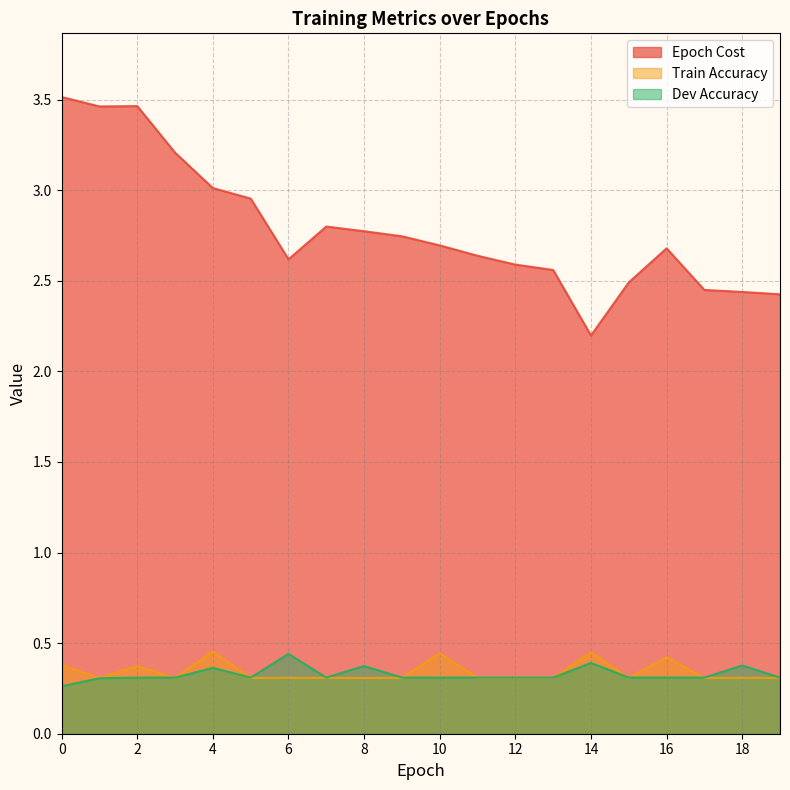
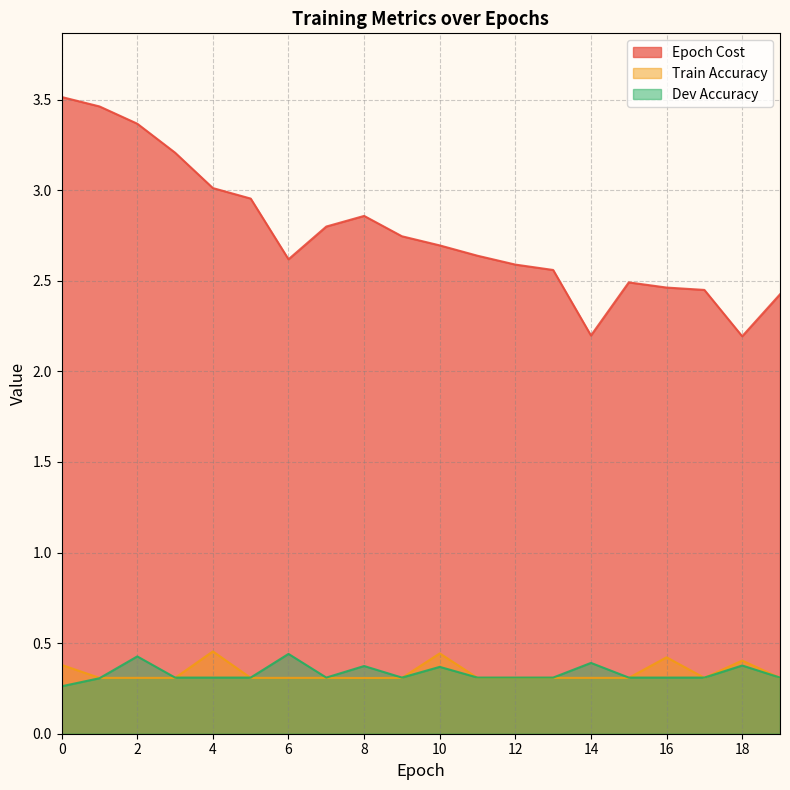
Epoch Cost, 2: 3.46 -> 3.37
Train Accuracy, 2: 0.37 -> 0.31
Dev Accuracy, 2: 0.31 -> 0.43
Dev Accuracy, 4: 0.36 -> 0.31
Epoch Cost, 8: 2.77 -> 2.86
Dev Accuracy, 10: 0.31 -> 0.37
Train Accuracy, 14: 0.45 -> 0.31
Epoch Cost, 16: 2.68 -> 2.46
Epoch Cost, 18: 2.44 -> 2.19
Train Accuracy, 18: 0.31 -> 0.40
